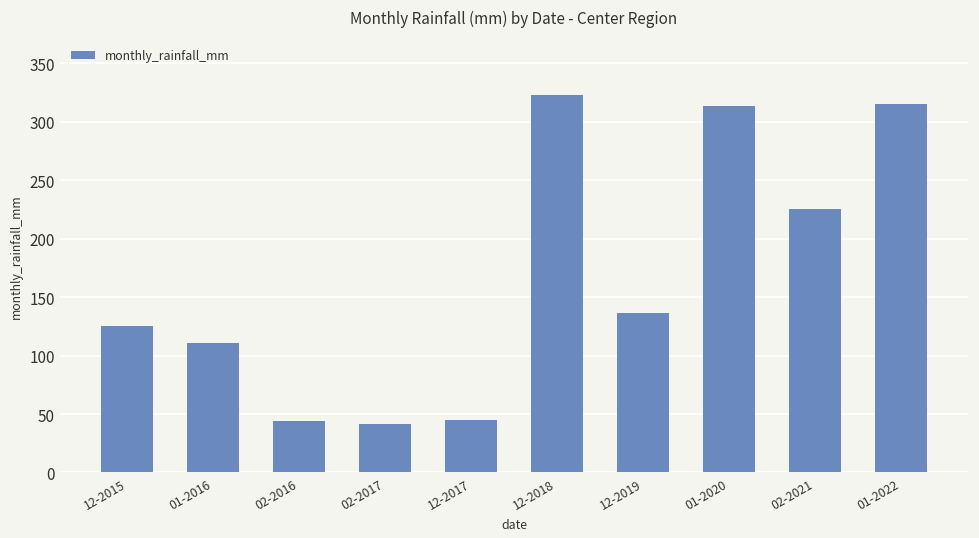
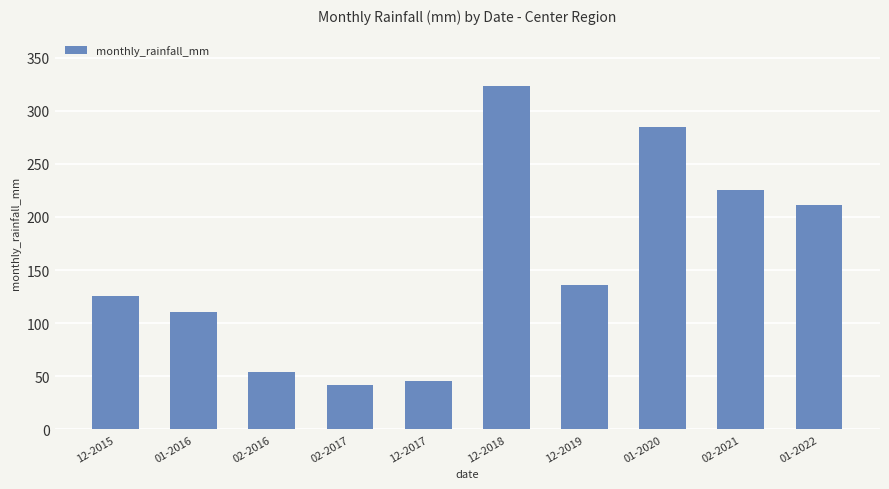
02-2016: 44 -> 55
01-2020: 314 -> 285
01-2022: 316 -> 211
